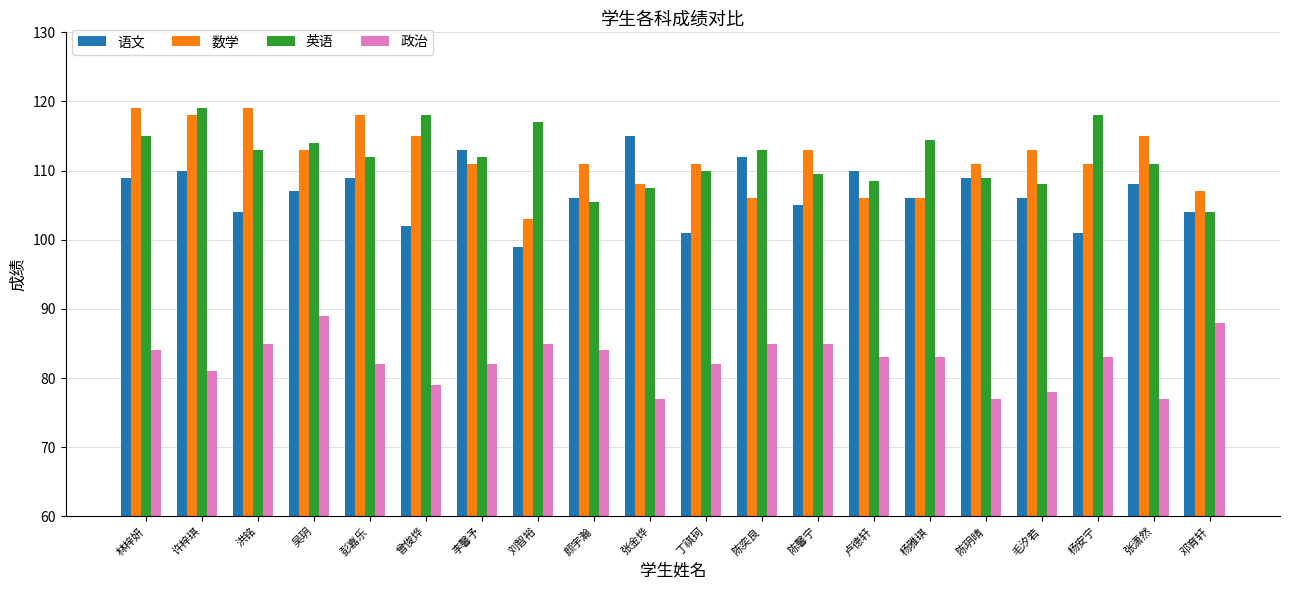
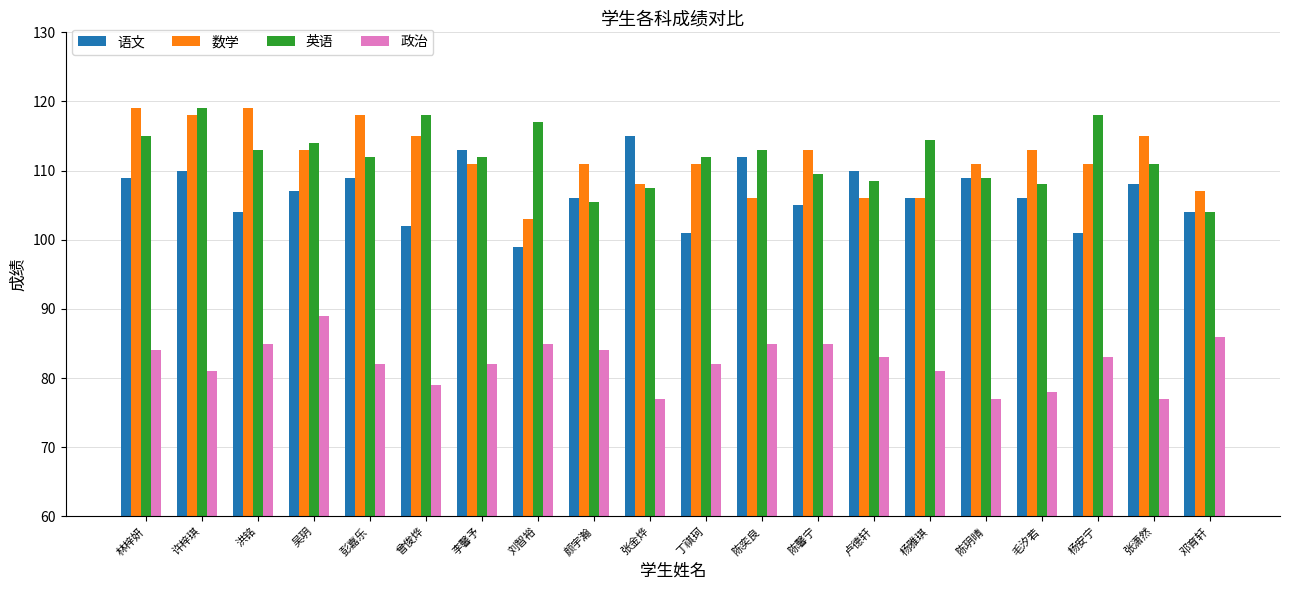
英语, 丁祺珂: 110 -> 112
政治, 杨雅琪: 83 -> 81
政治, 邓育轩: 88 -> 86
